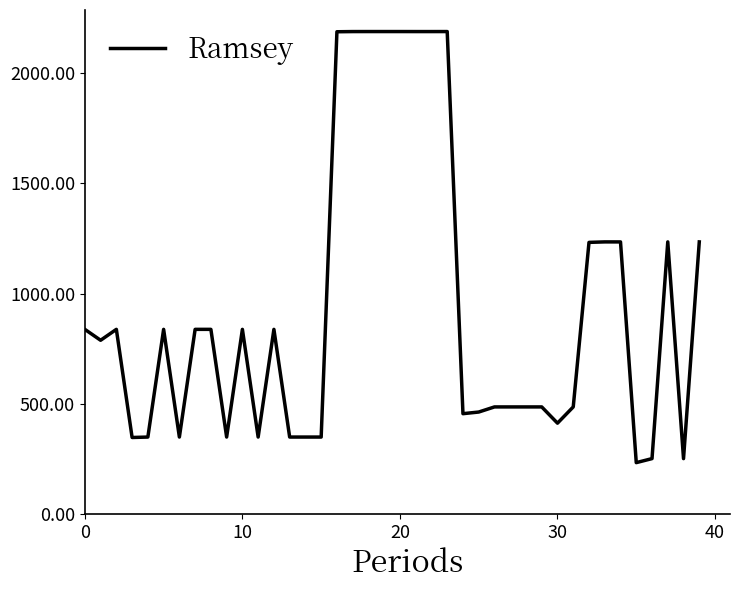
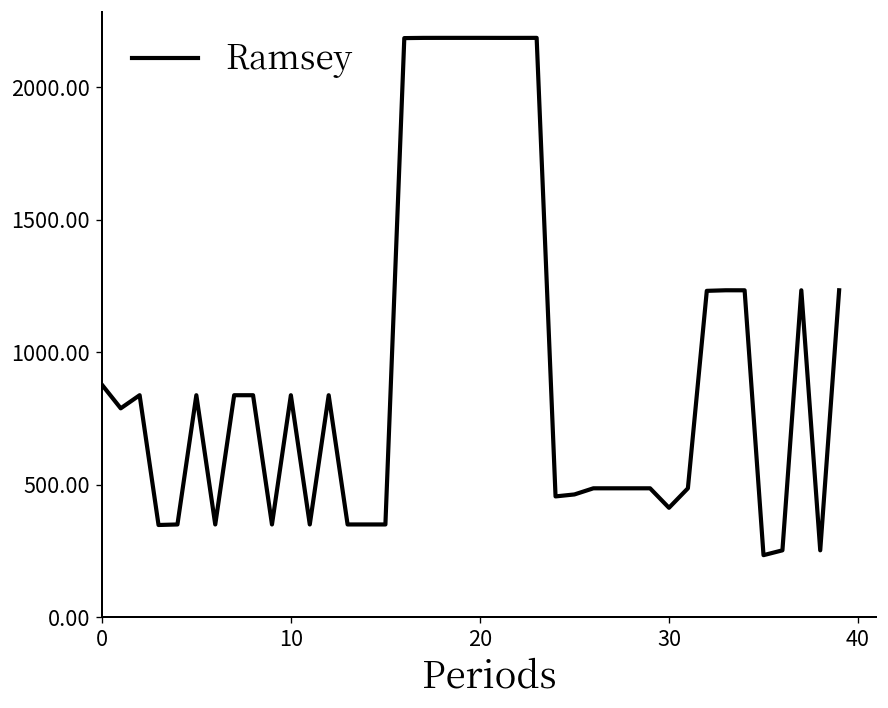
0: 840 -> 880
